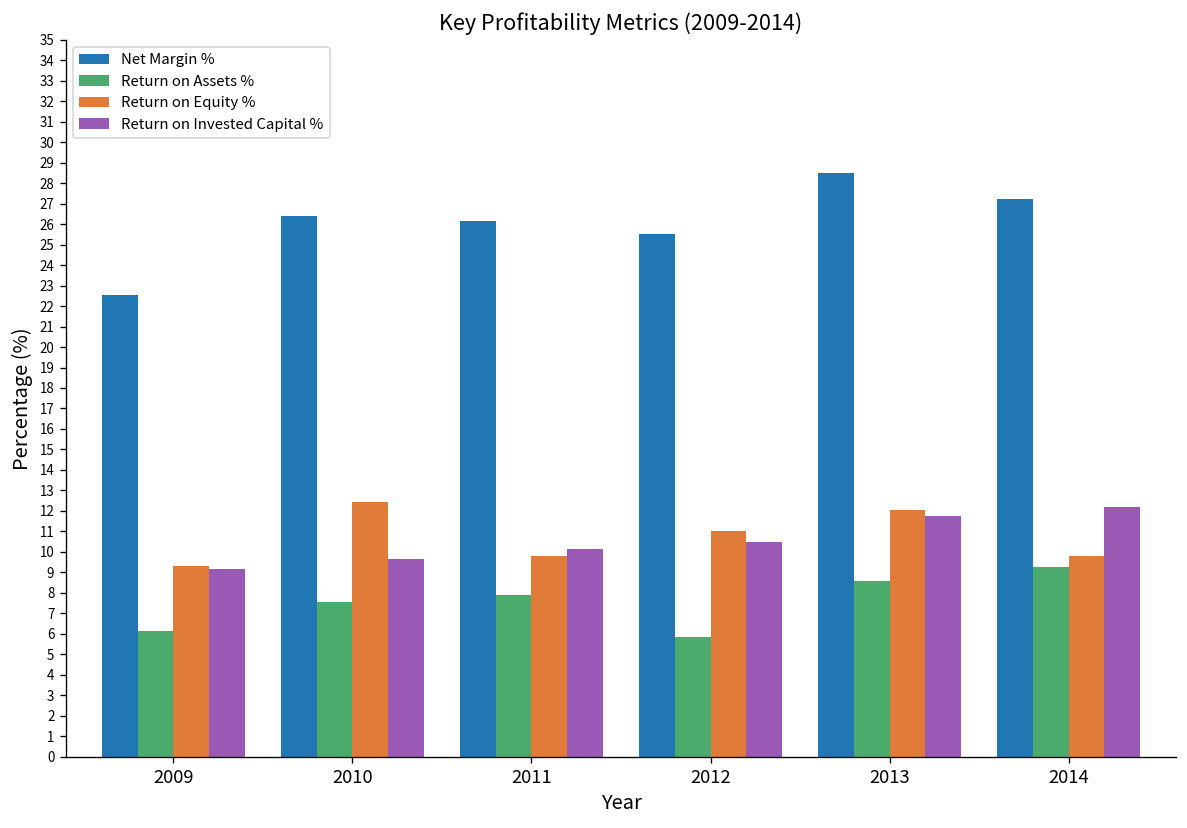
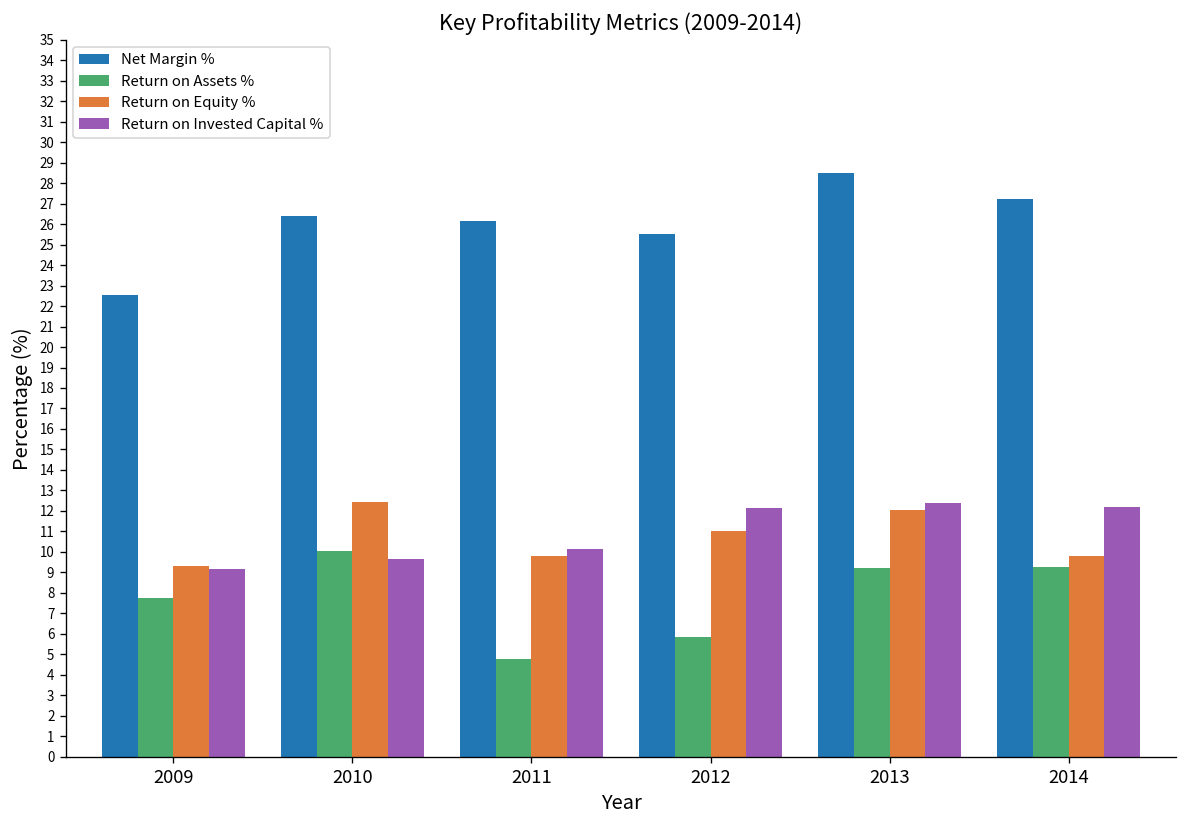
Return on Assets %, 2009: 6.2 -> 7.7
Return on Assets %, 2010: 7.6 -> 10.1
Return on Assets %, 2011: 7.9 -> 4.8
Return on Invested Capital %, 2012: 10.5 -> 12.2
Return on Assets %, 2013: 8.6 -> 9.2
Return on Invested Capital %, 2013: 11.8 -> 12.4
